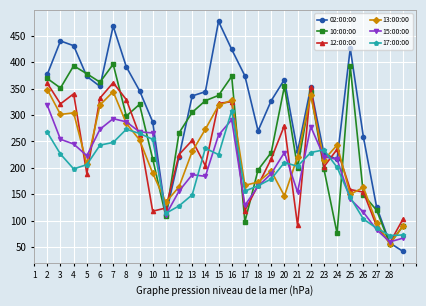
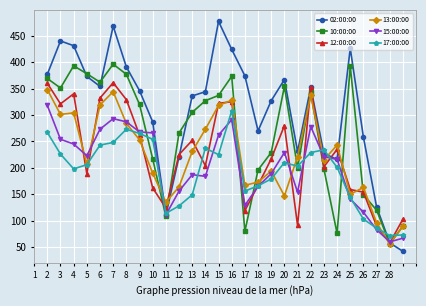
10:00:00, 8: 300 -> 380
12:00:00, 10: 120 -> 160
10:00:00, 17: 100 -> 80
